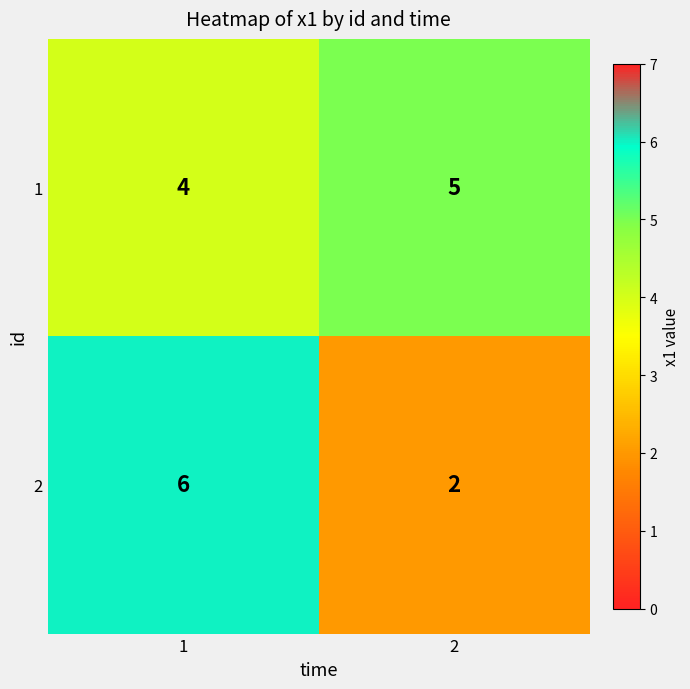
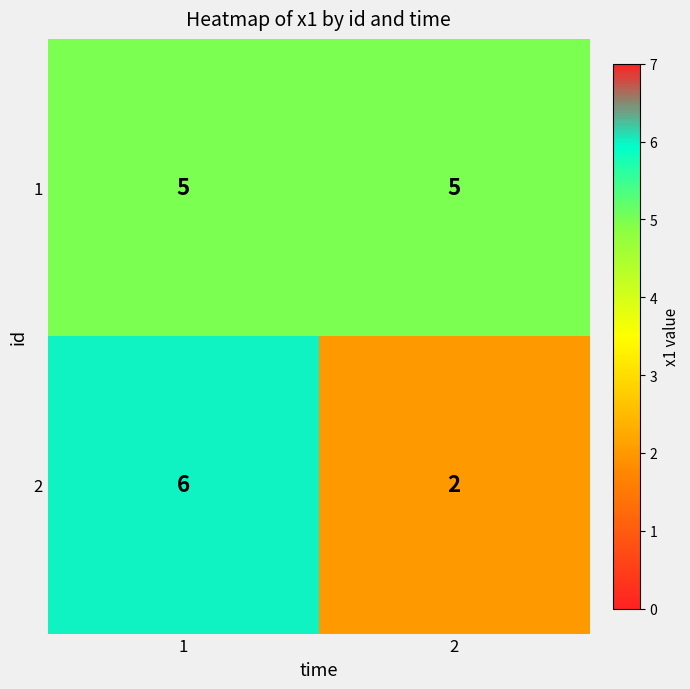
1, 1: 4 -> 5
